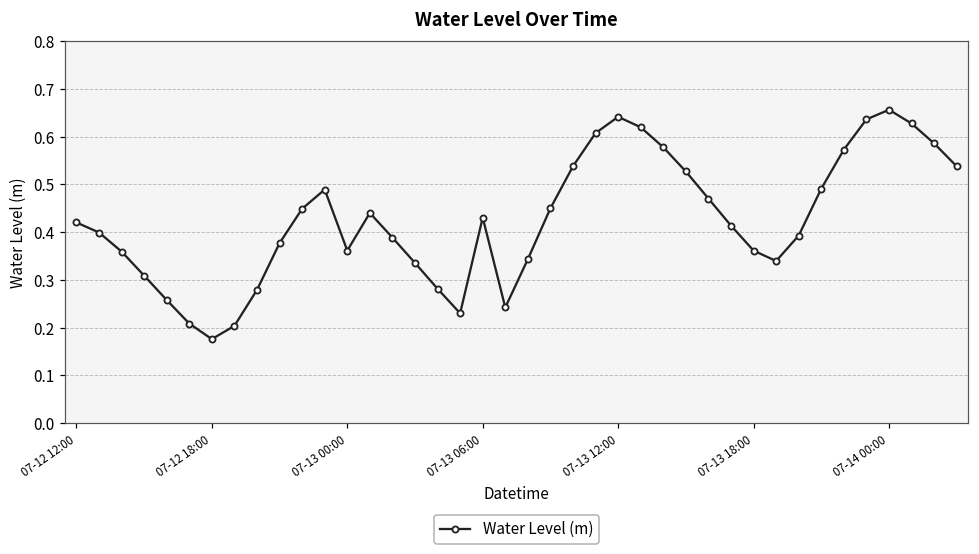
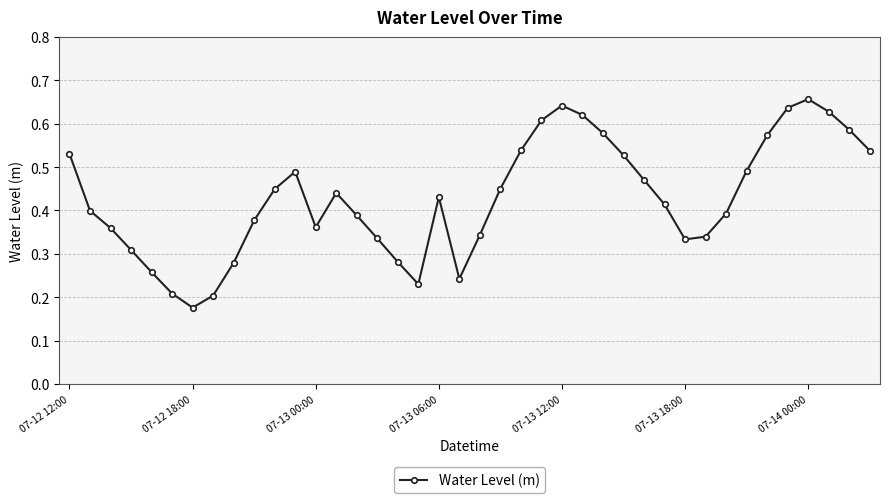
07-12 12:00: 0.42 -> 0.53
07-13 18:00: 0.36 -> 0.33
